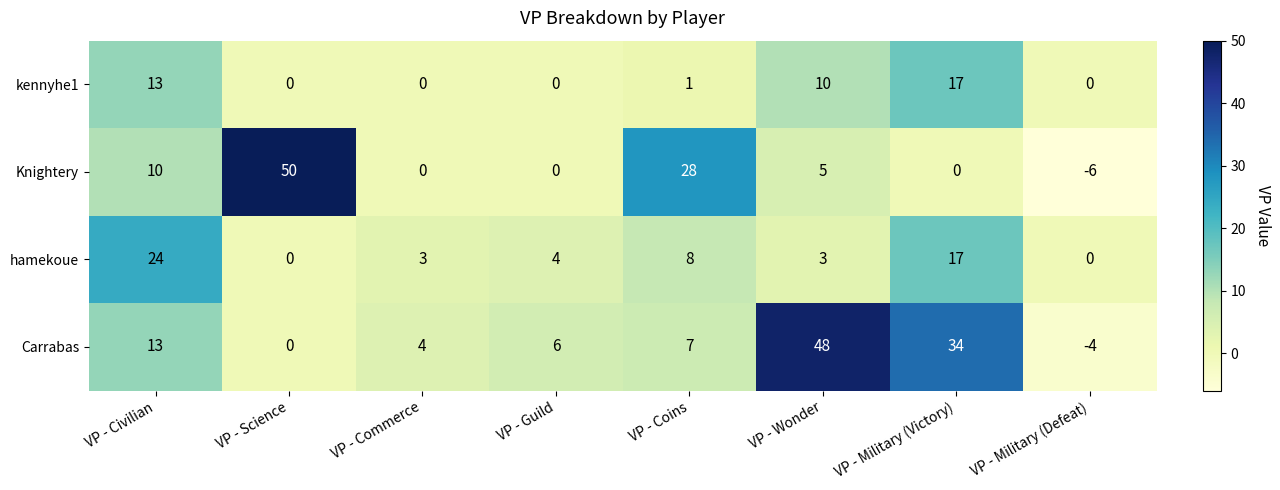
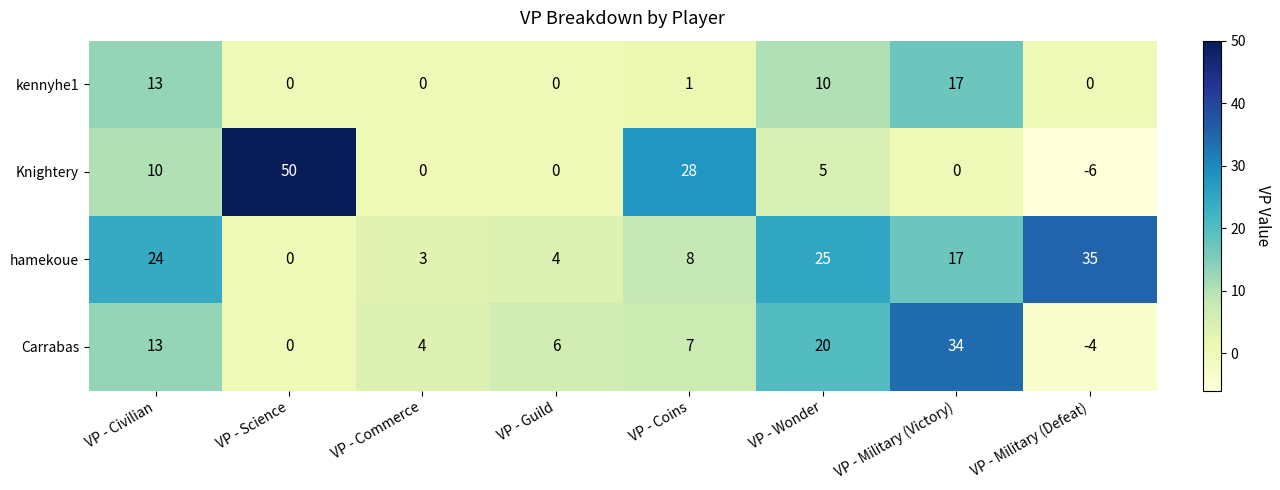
hamekoue, VP - Wonder: 3 -> 25
hamekoue, VP - Military (Defeat): 0 -> 35
Carrabas, VP - Wonder: 48 -> 20
